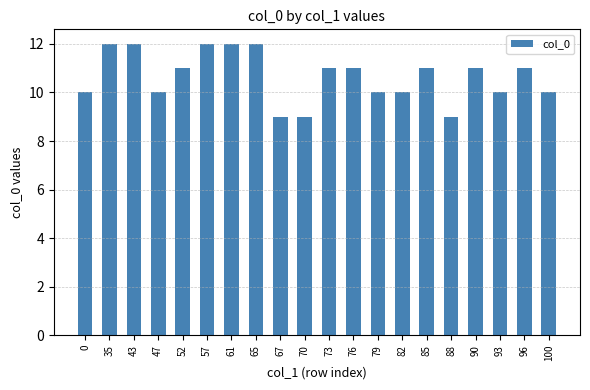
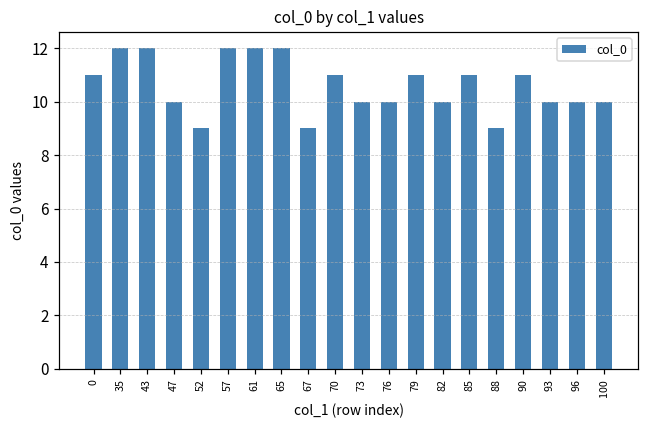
0: 10 -> 11
52: 11 -> 9
70: 9 -> 11
73: 11 -> 10
76: 11 -> 10
79: 10 -> 11
96: 11 -> 10
